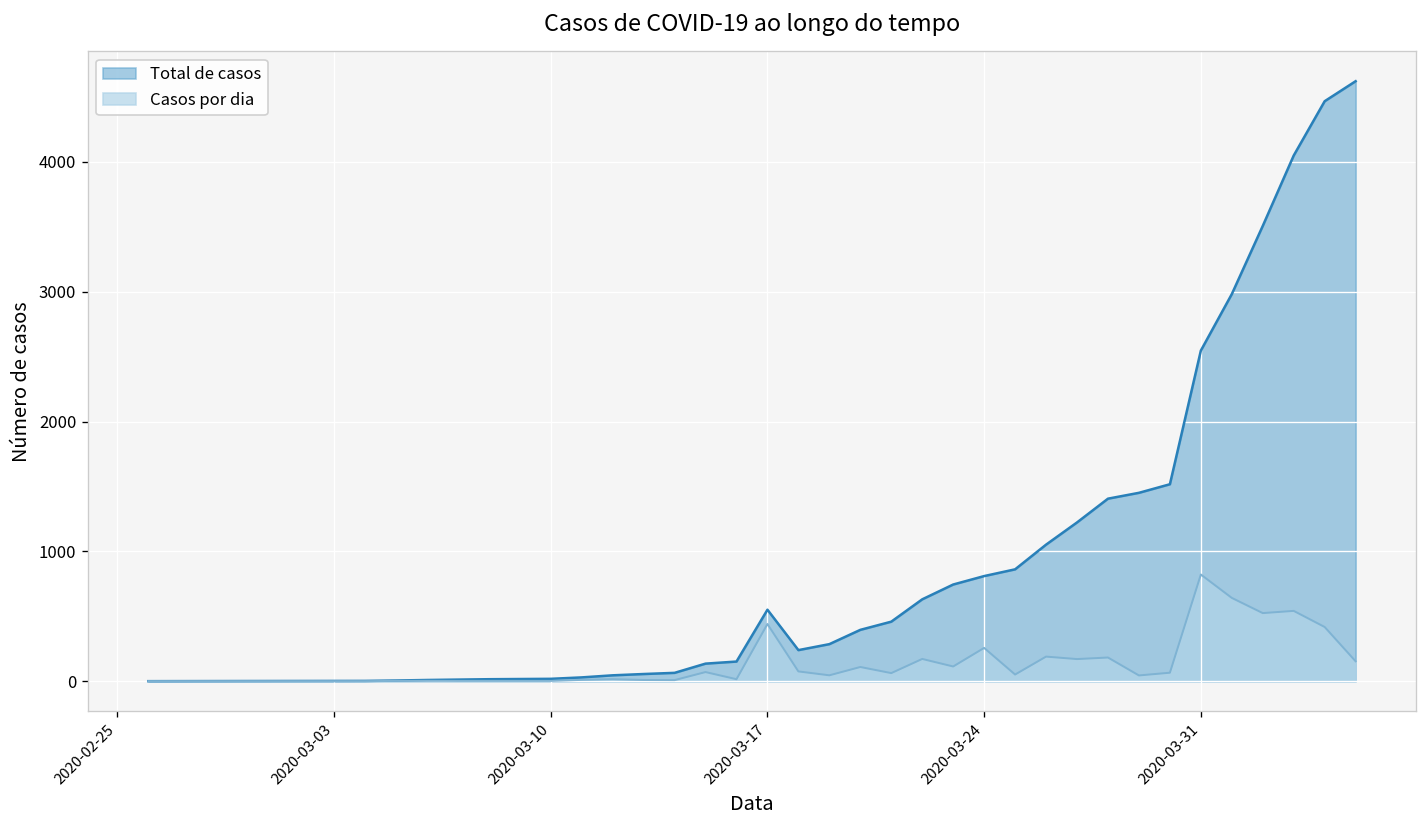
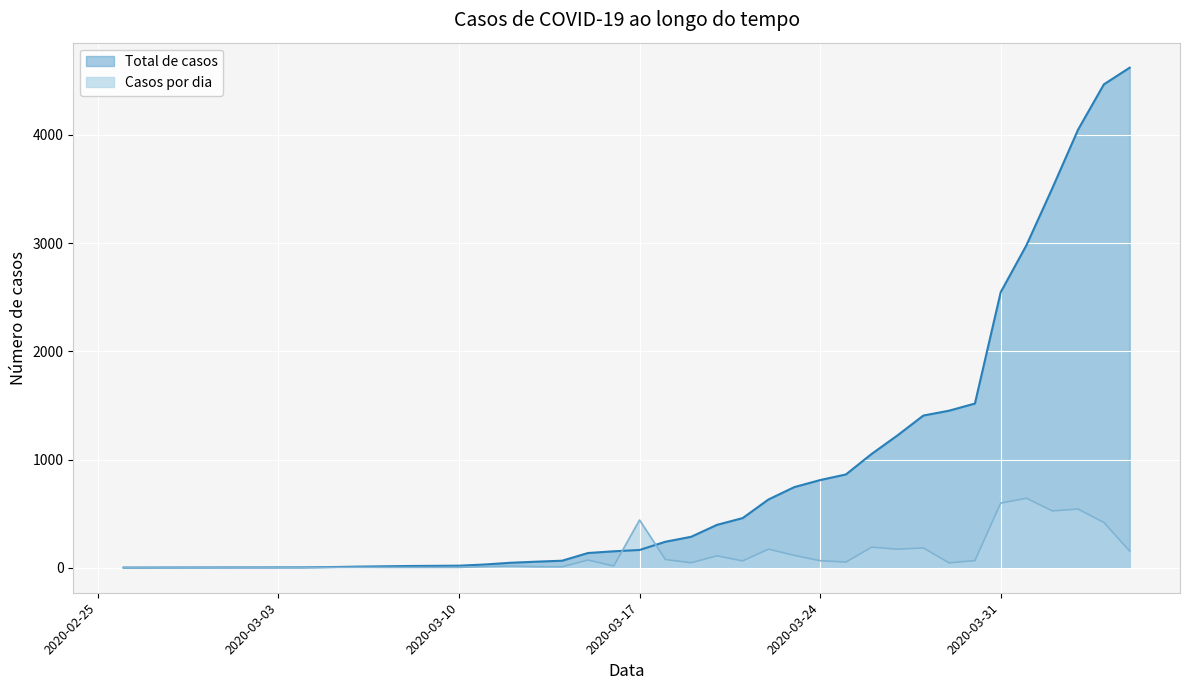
Total de casos, 2020-03-17: 550 -> 160
Casos por dia, 2020-03-24: 260 -> 70
Casos por dia, 2020-03-31: 820 -> 600
